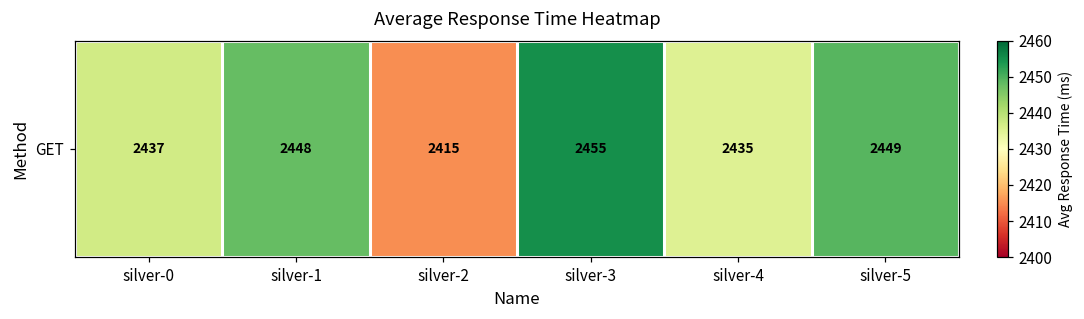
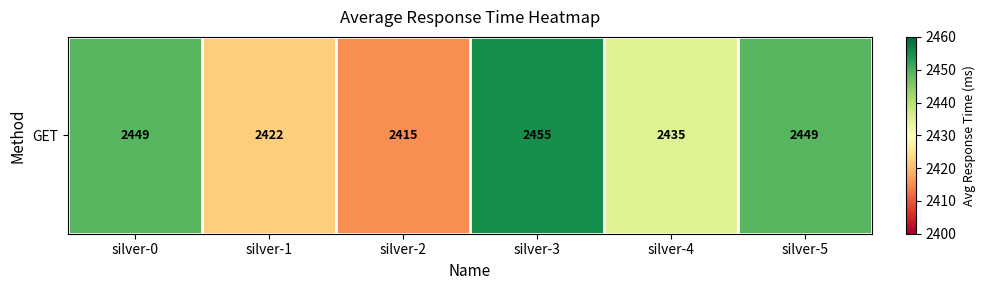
GET, silver-0: 2437 -> 2449
GET, silver-1: 2448 -> 2422
